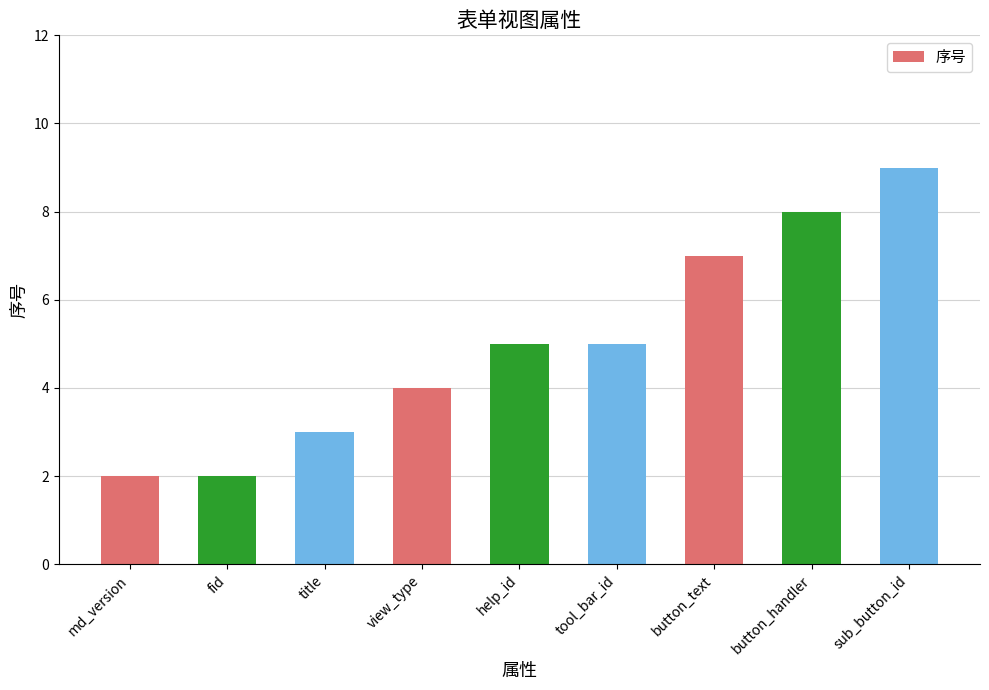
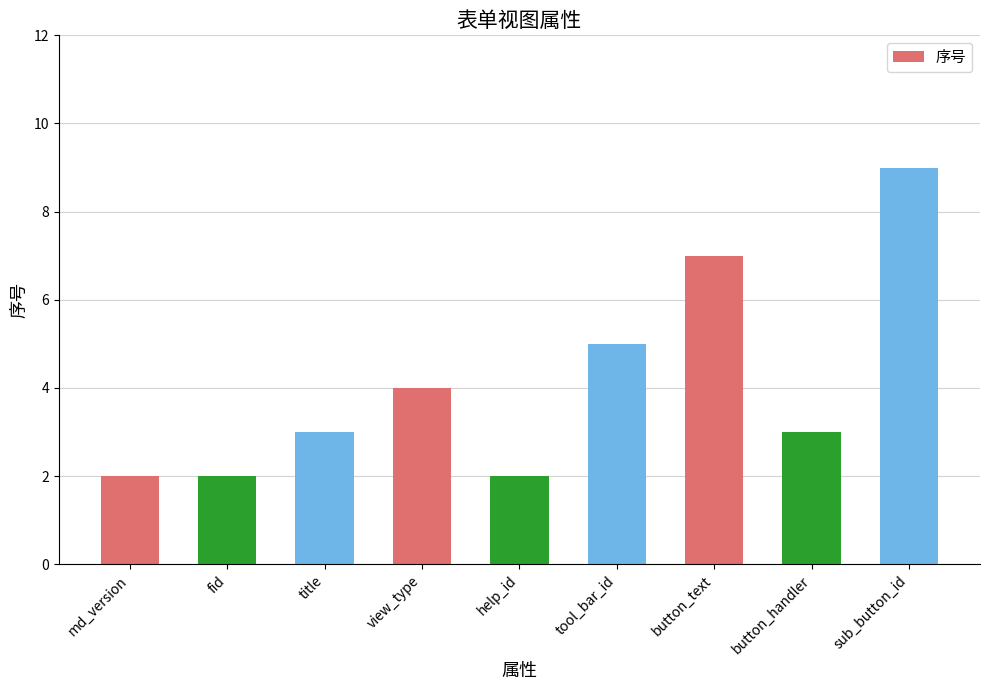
help_id: 5 -> 2
button_handler: 8 -> 3
